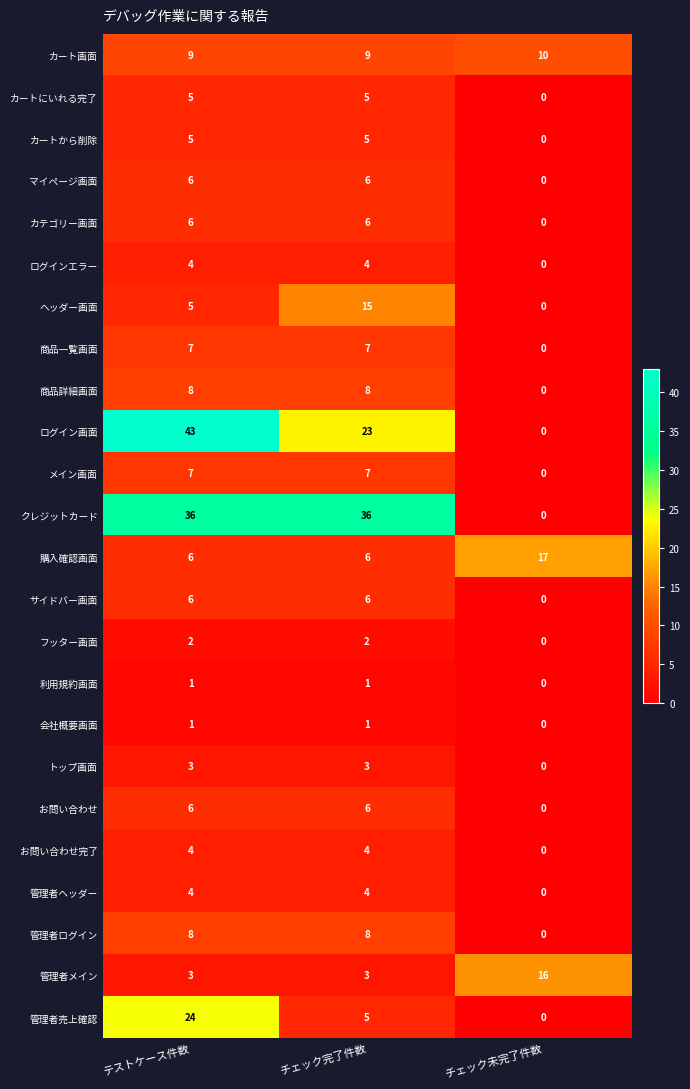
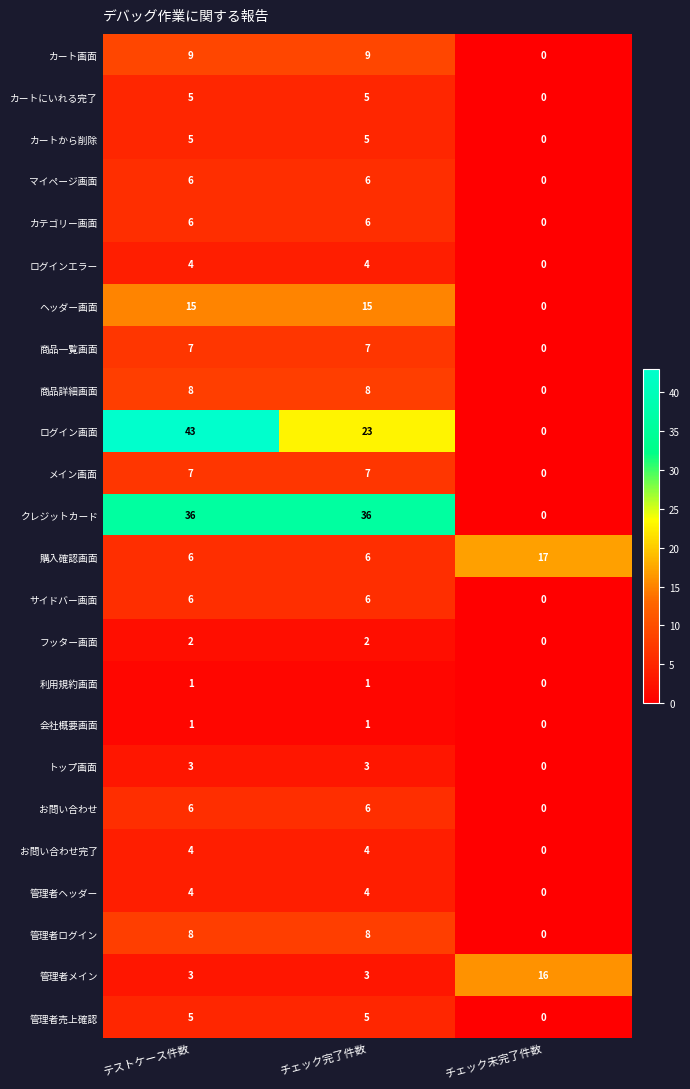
カート画面, チェック未完了件数: 10 -> 0
ヘッダー画面, テストケース件数: 5 -> 15
管理者売上確認, テストケース件数: 24 -> 5
